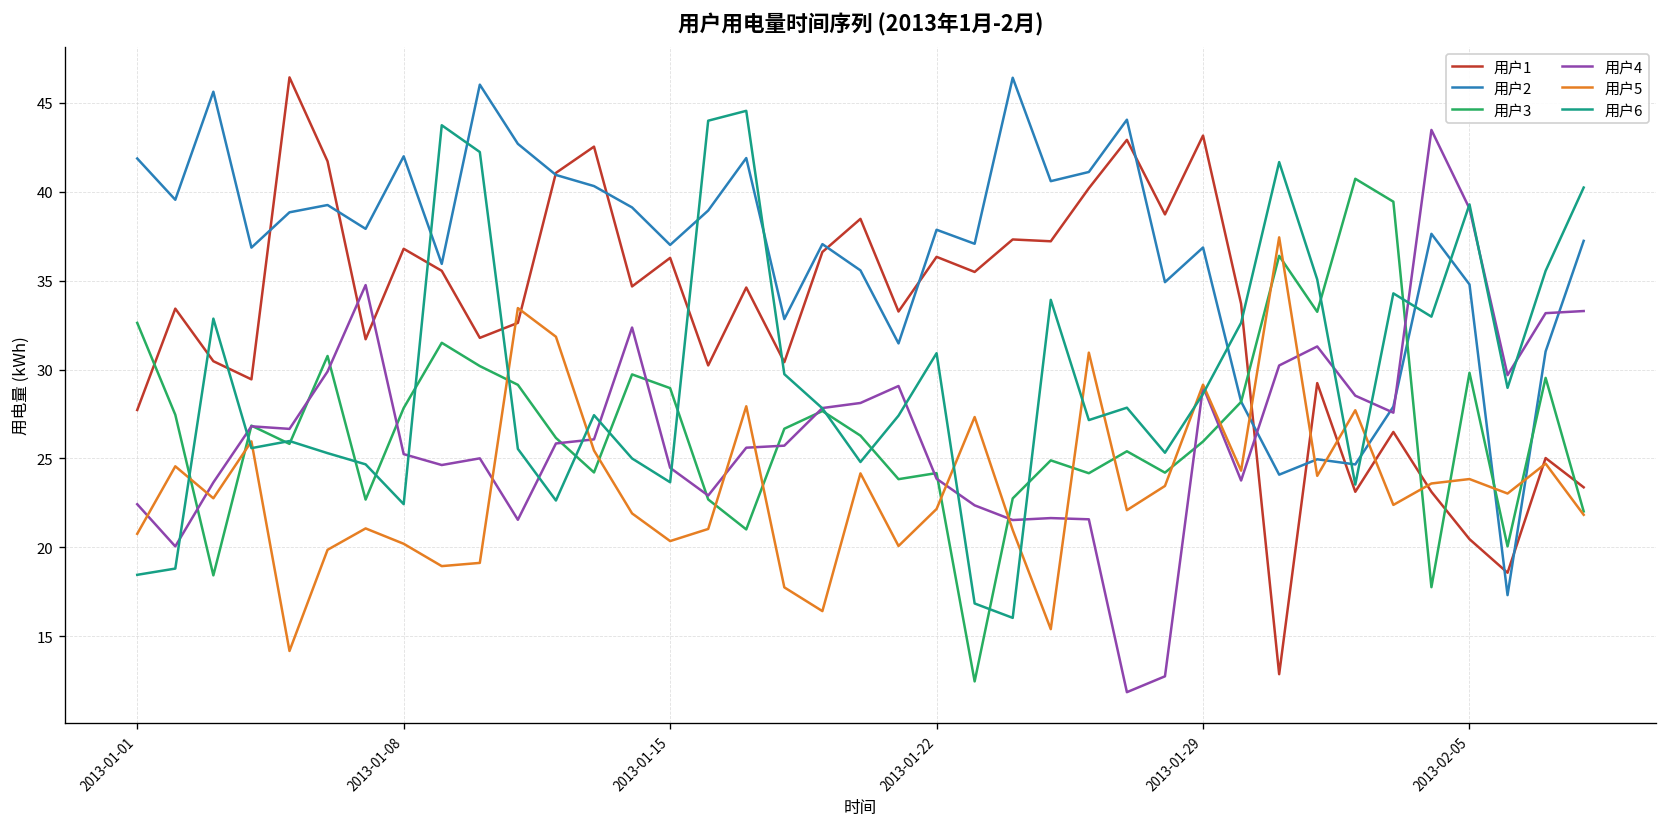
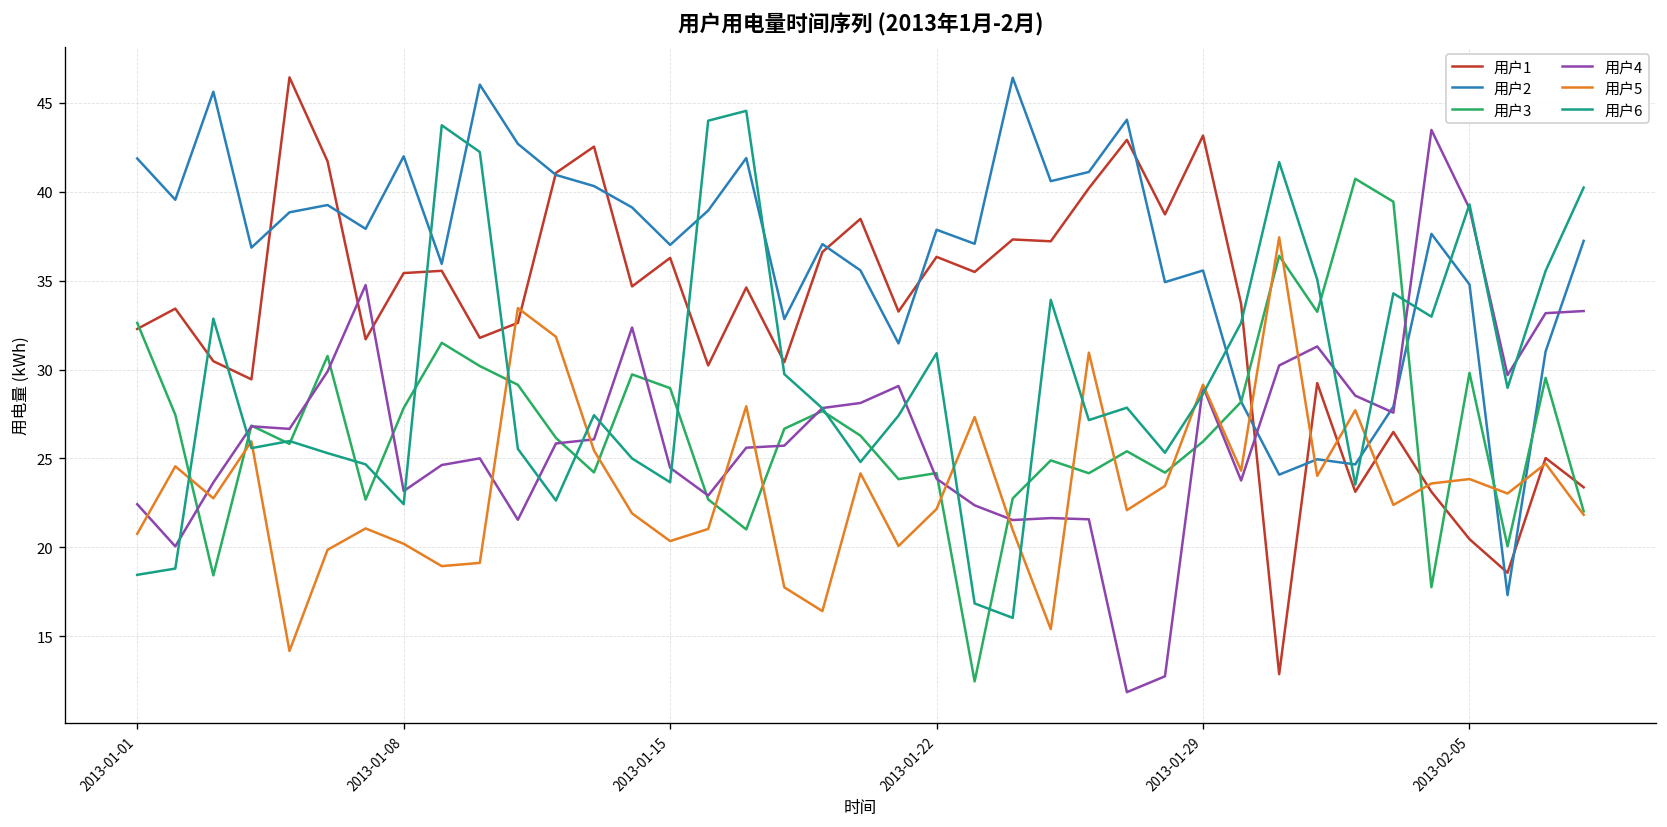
用户1, 2013-01-01: 27.7 -> 32.3
用户1, 2013-01-08: 36.8 -> 35.4
用户4, 2013-01-08: 25.2 -> 23.2
用户2, 2013-01-29: 36.9 -> 35.6
